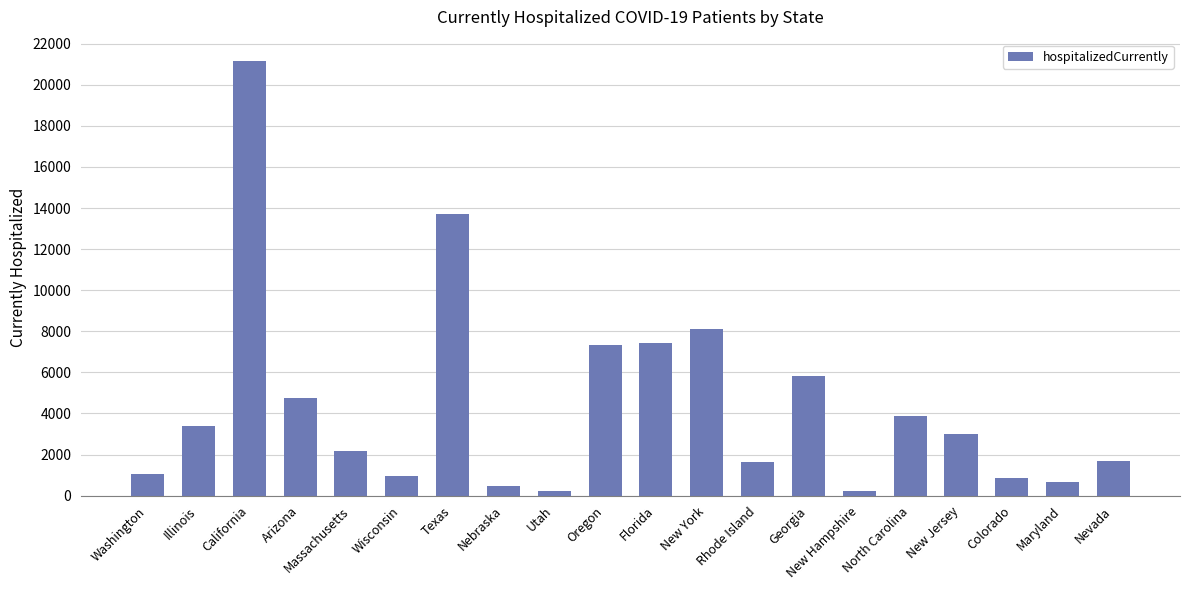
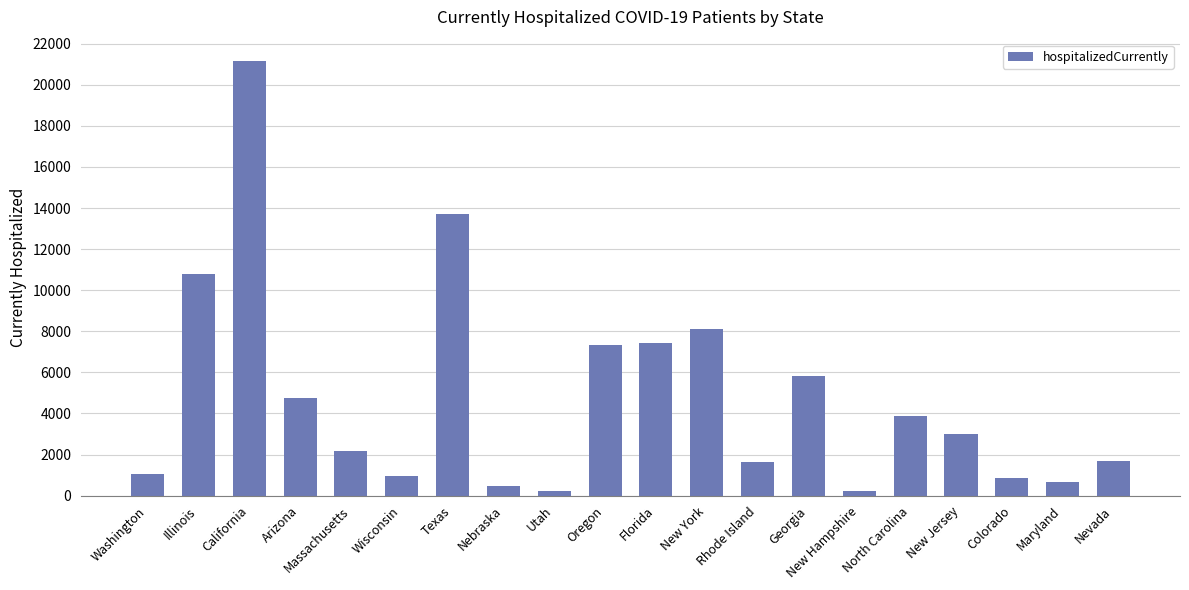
Illinois: 3400 -> 10800
